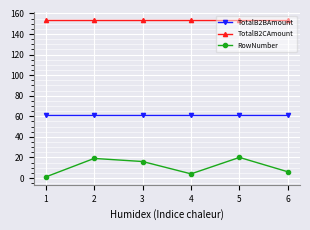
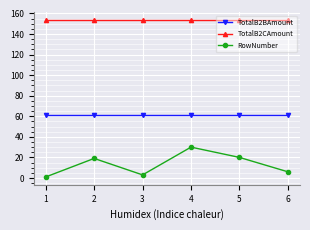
RowNumber, 3: 16 -> 3
RowNumber, 4: 4 -> 30
